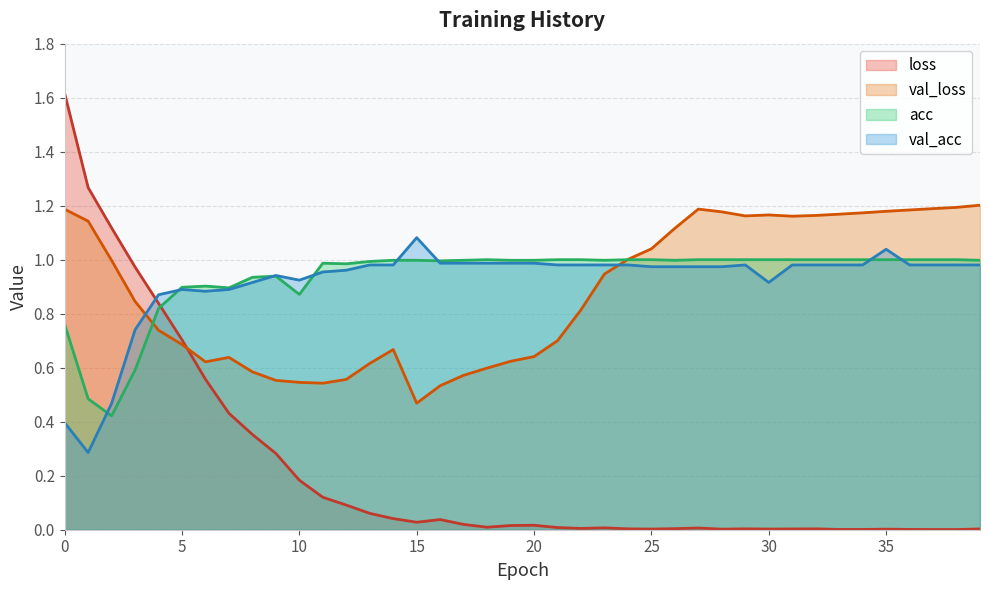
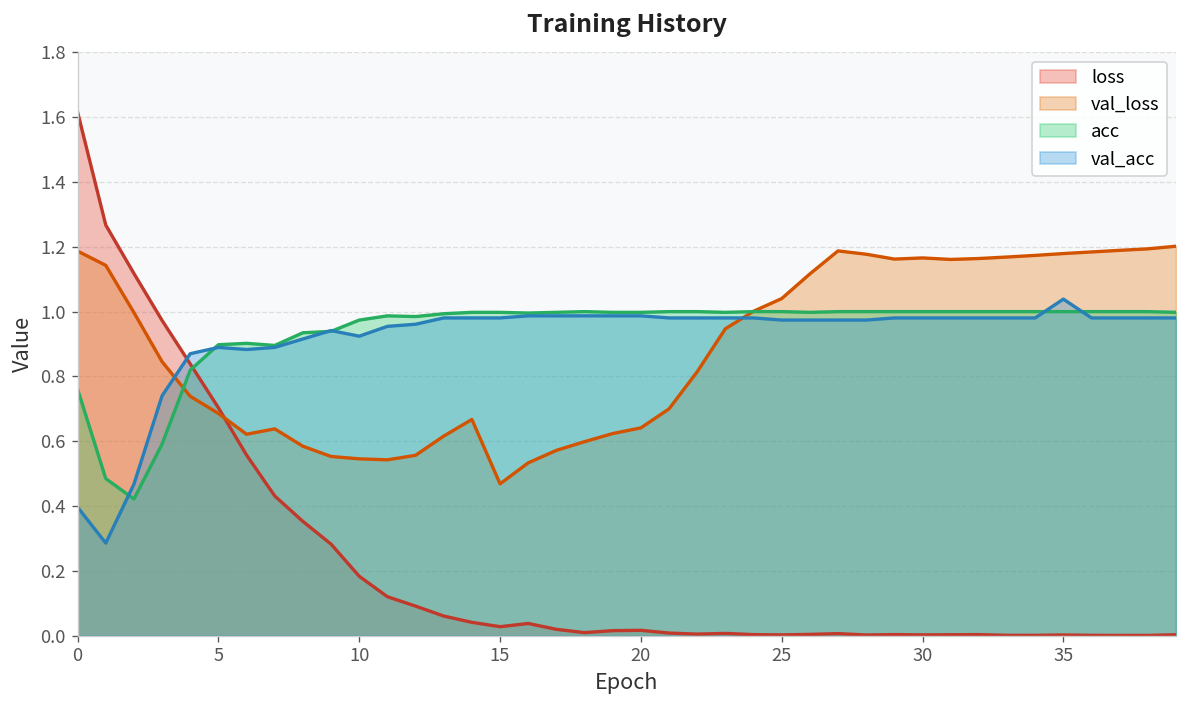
acc, 10: 0.87 -> 0.97
val_acc, 15: 1.08 -> 0.98
val_acc, 30: 0.92 -> 0.98
